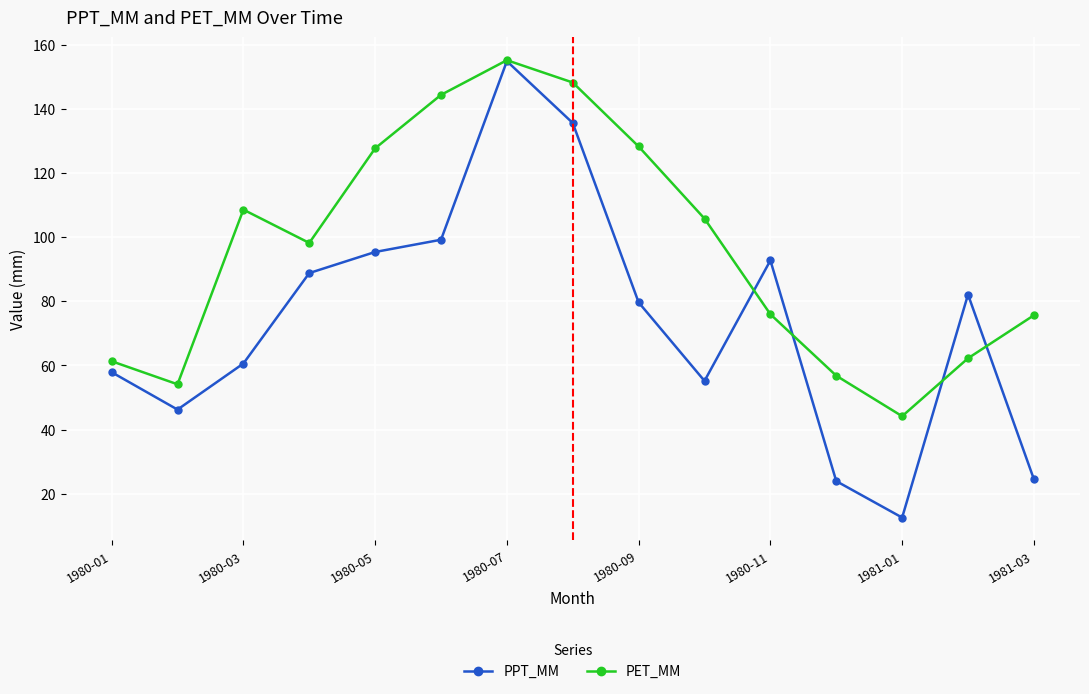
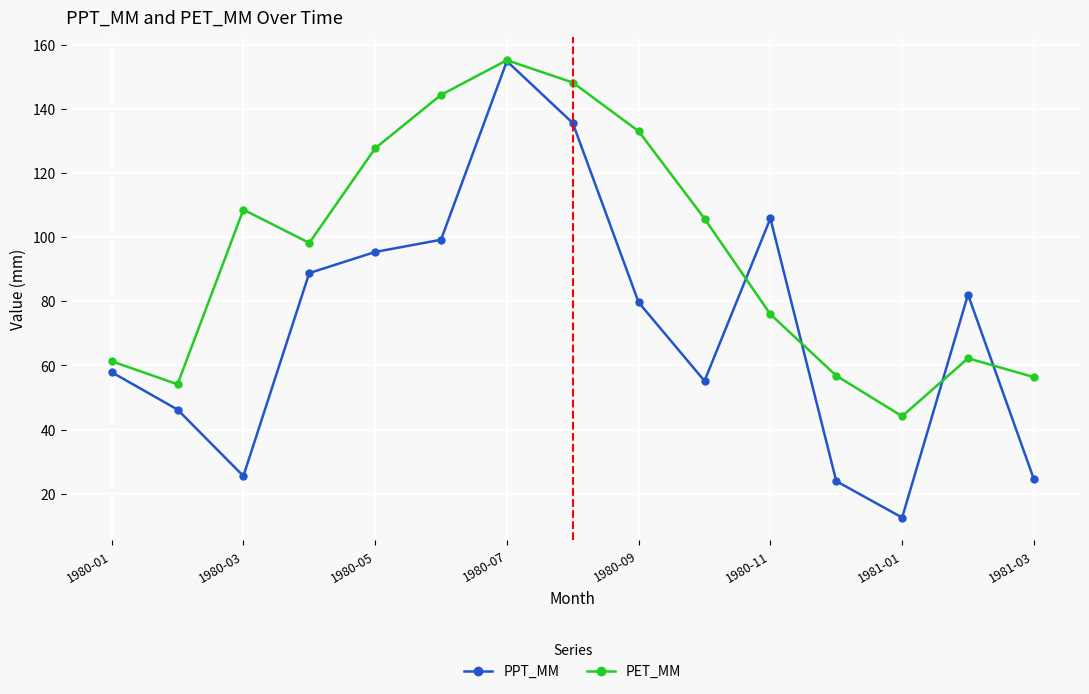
PPT_MM, 1980-03: 61 -> 26
PET_MM, 1980-09: 128 -> 133
PPT_MM, 1980-11: 93 -> 106
PET_MM, 1981-03: 76 -> 56
